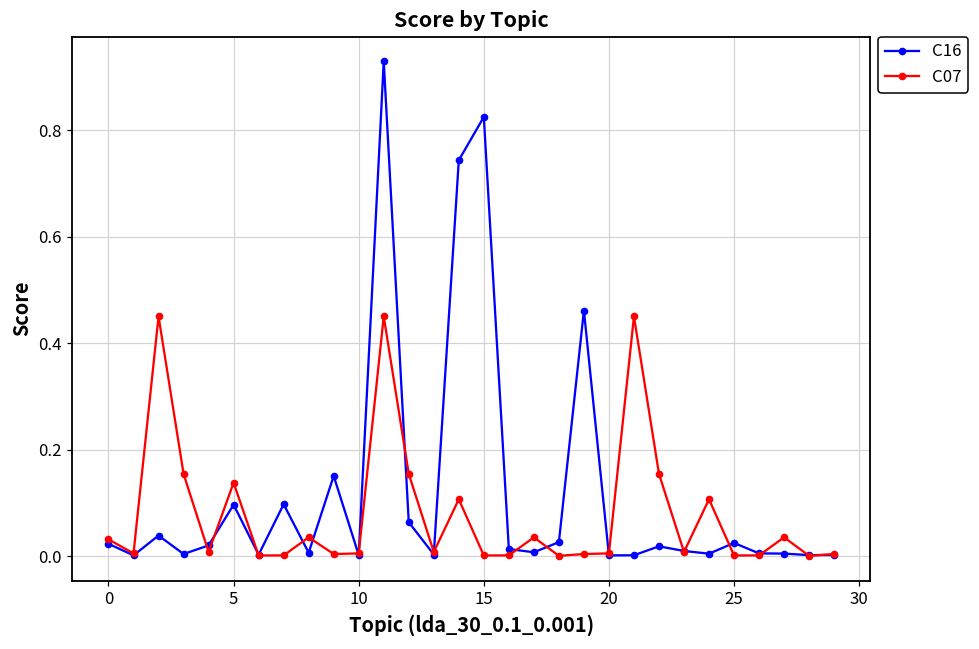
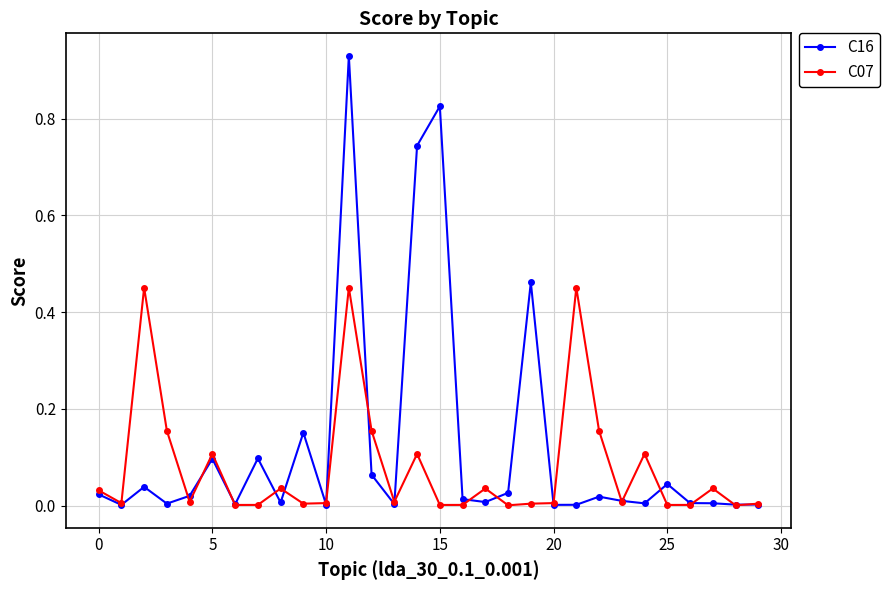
C07, 5: 0.14 -> 0.11
C16, 25: 0.02 -> 0.04
